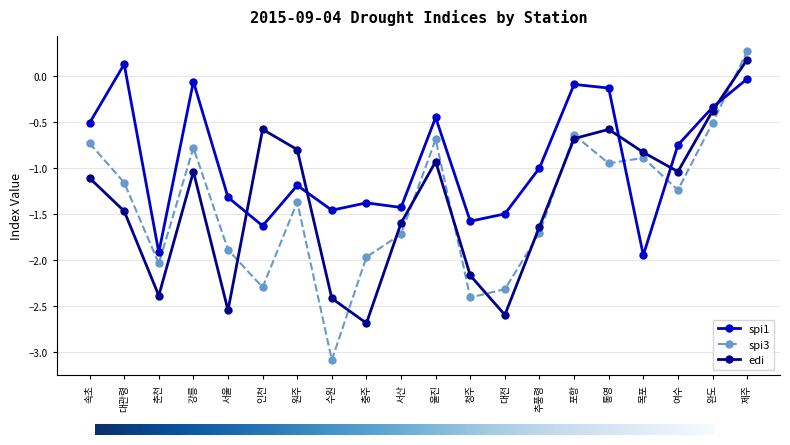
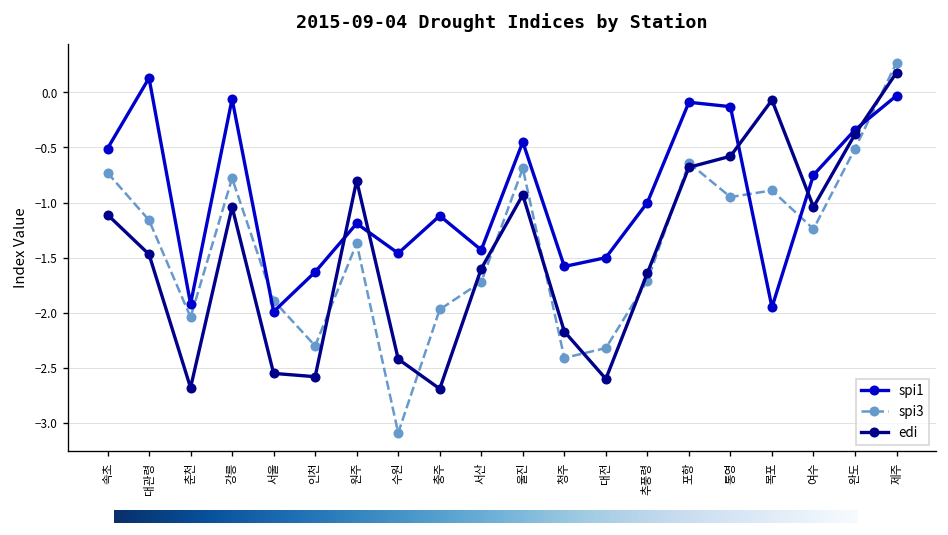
edi, 춘천: -2.4 -> -2.7
spi1, 서울: -1.3 -> -2.0
edi, 인천: -0.6 -> -2.6
spi1, 충주: -1.4 -> -1.1
edi, 목포: -0.8 -> -0.1
